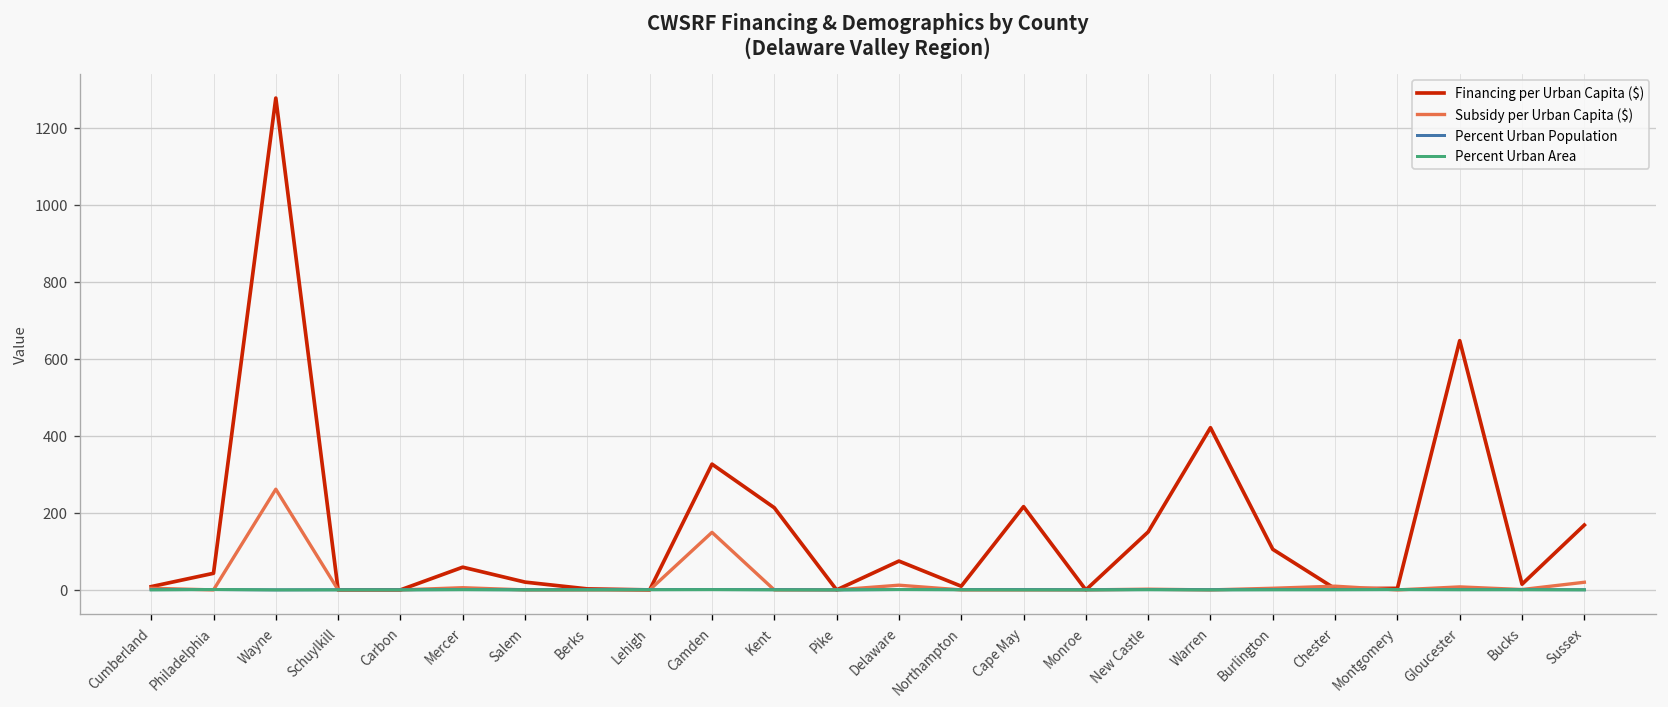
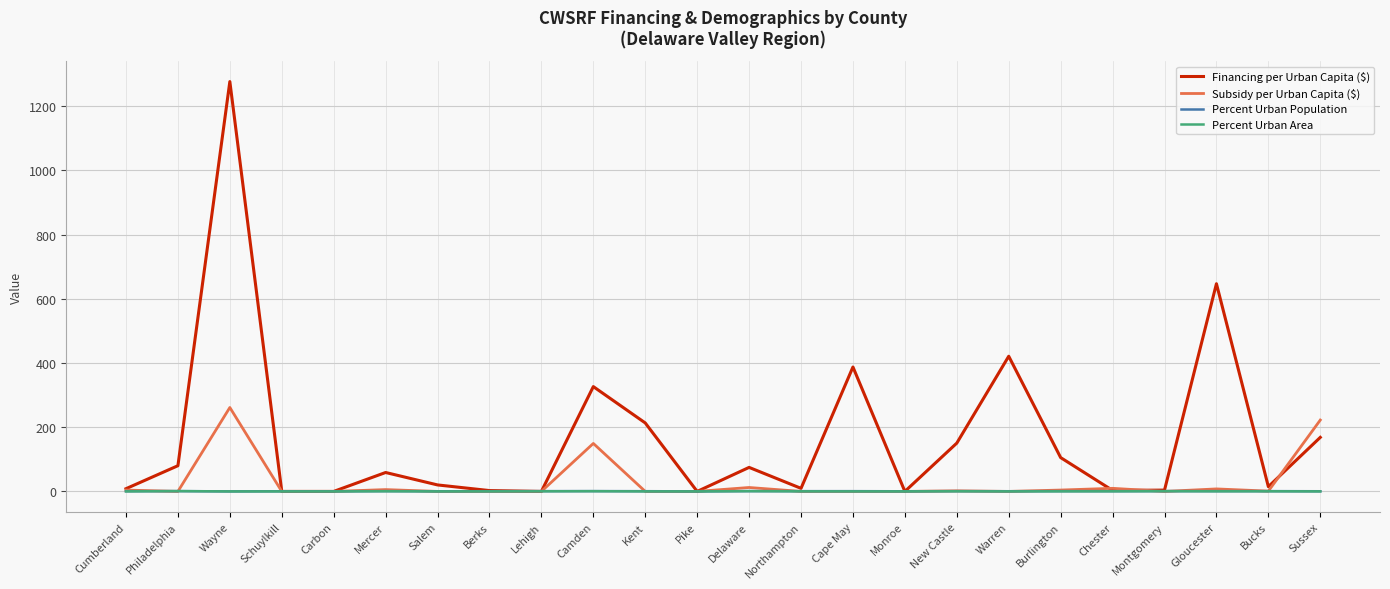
Financing per Urban Capita ($), Philadelphia: 40 -> 80
Financing per Urban Capita ($), Cape May: 220 -> 390
Subsidy per Urban Capita ($), Sussex: 20 -> 220
